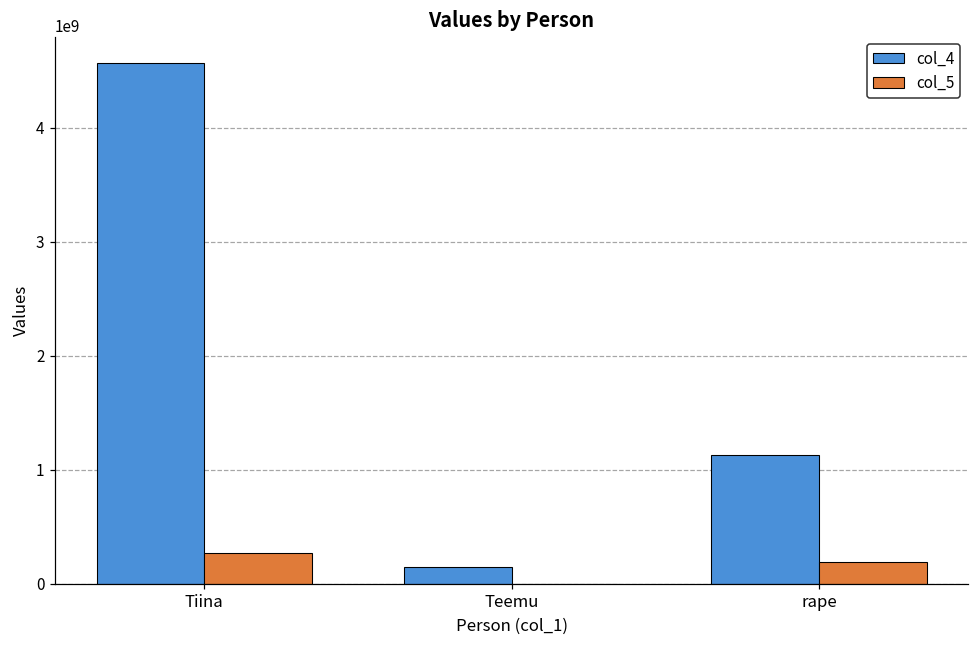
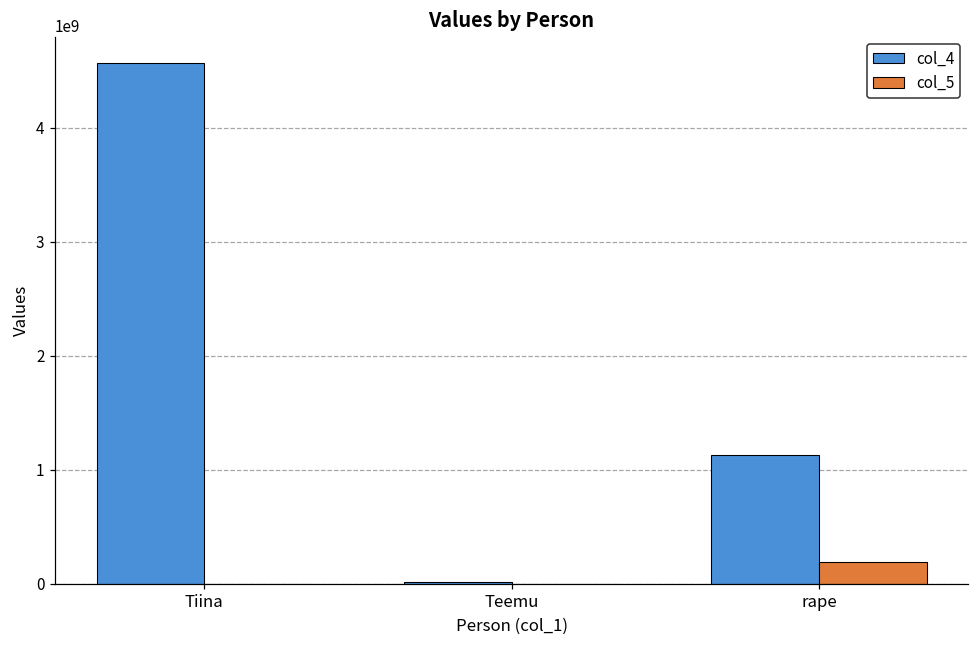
col_5, Tiina: 270000000 -> 0
col_4, Teemu: 140000000 -> 10000000
